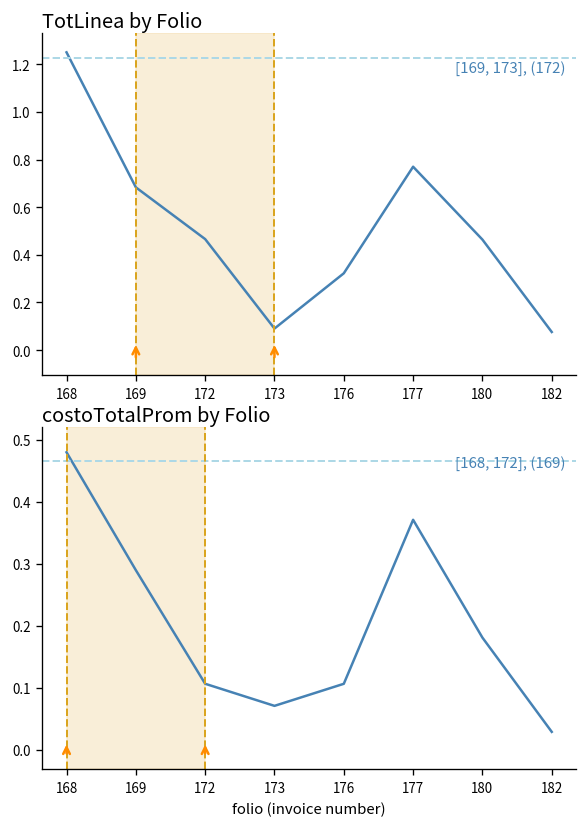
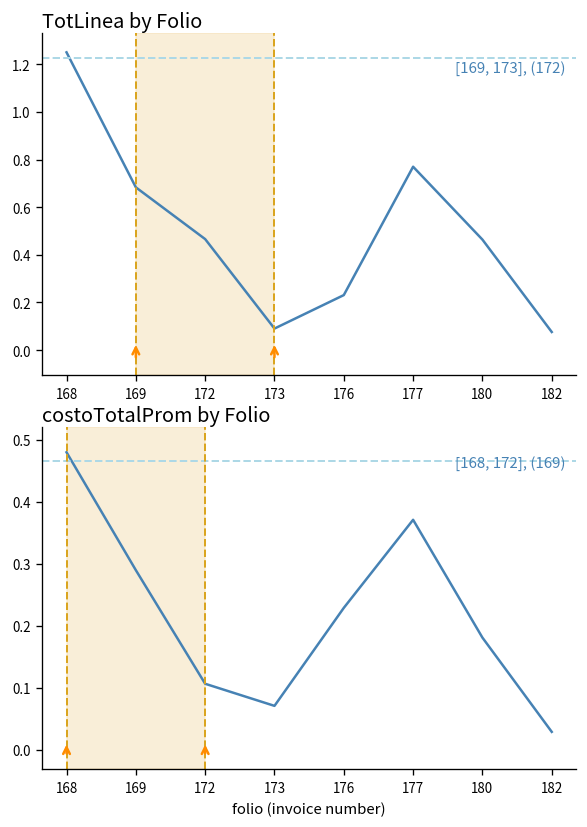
TotLinea by Folio, 176: 0.32 -> 0.23
costoTotalProm by Folio, 176: 0.11 -> 0.23
